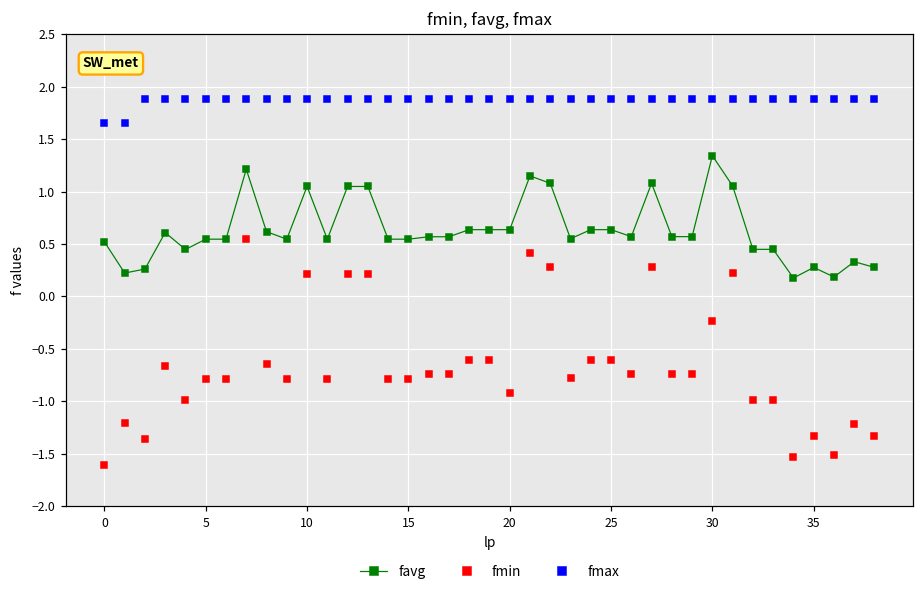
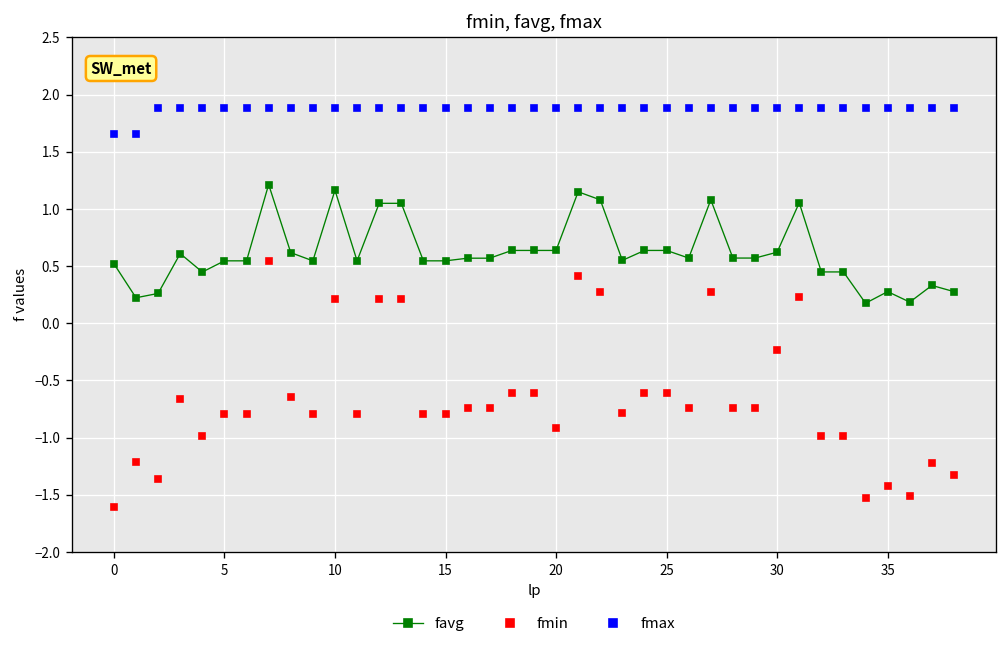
favg, 10: 1.0 -> 1.2
favg, 30: 1.3 -> 0.6
fmin, 35: -1.3 -> -1.4
